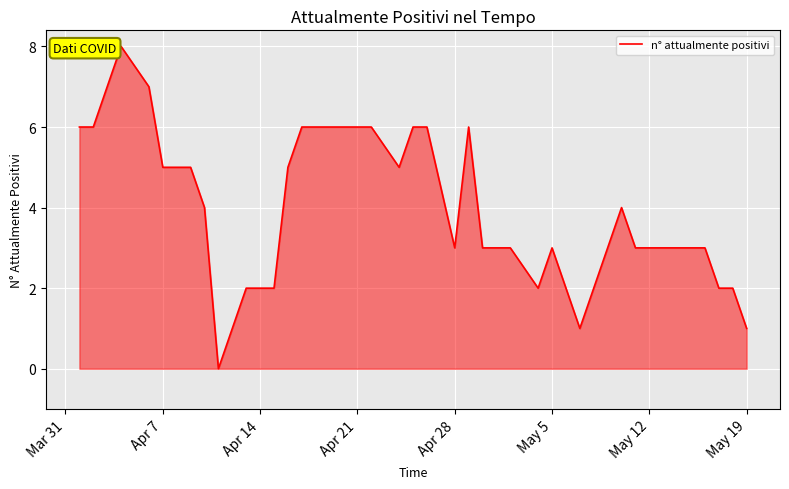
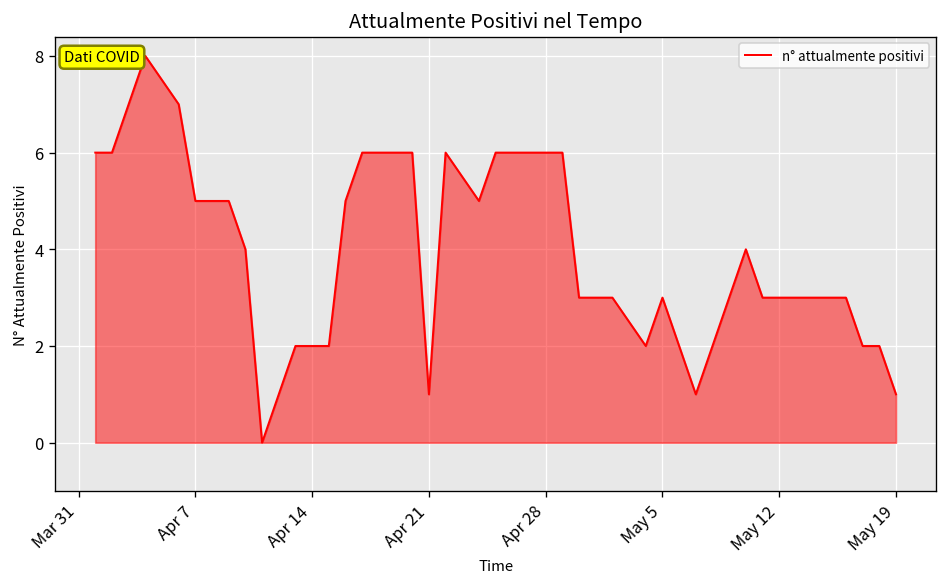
Apr 21: 6 -> 1
Apr 28: 3 -> 6
